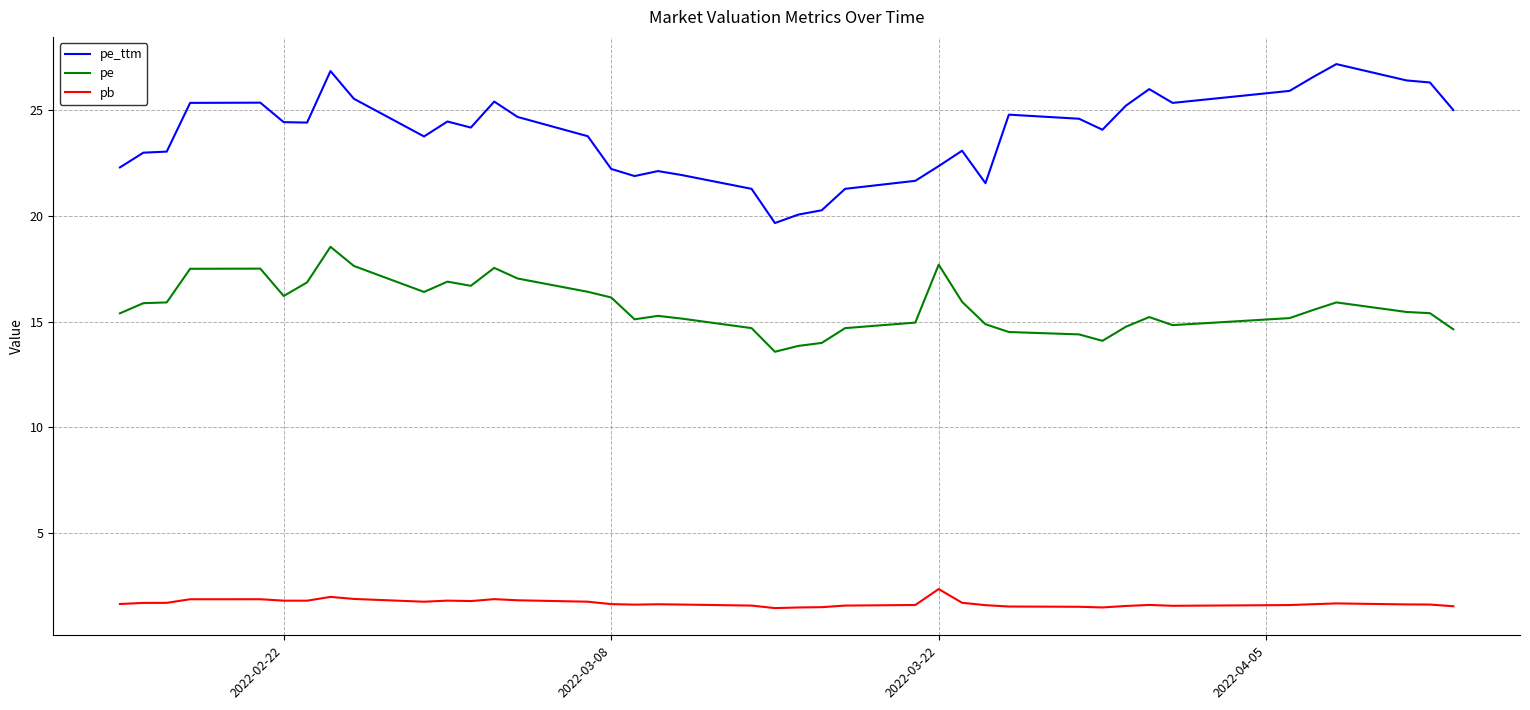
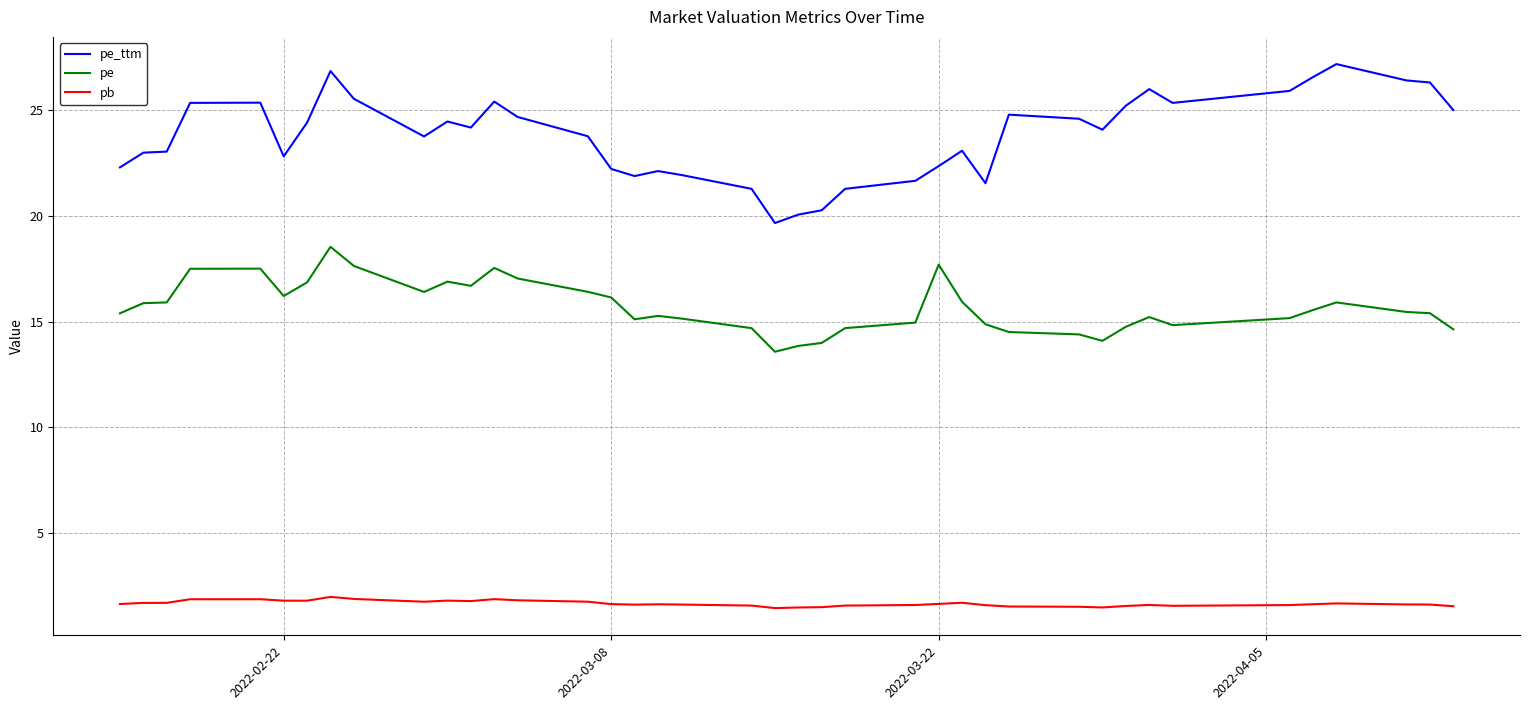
pe_ttm, 2022-02-22: 24.4 -> 22.8
pb, 2022-03-22: 2.4 -> 1.6
